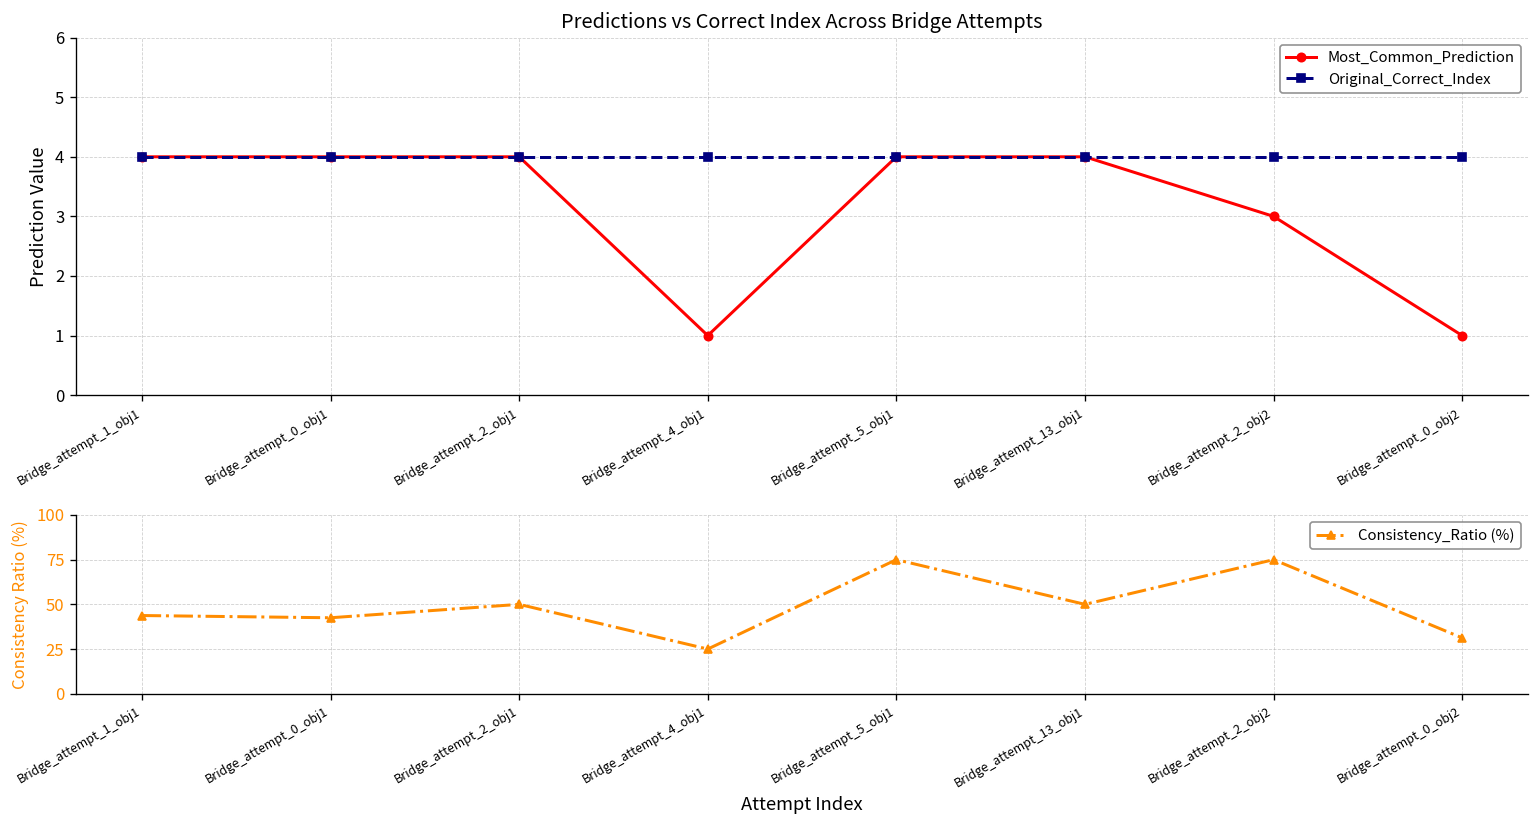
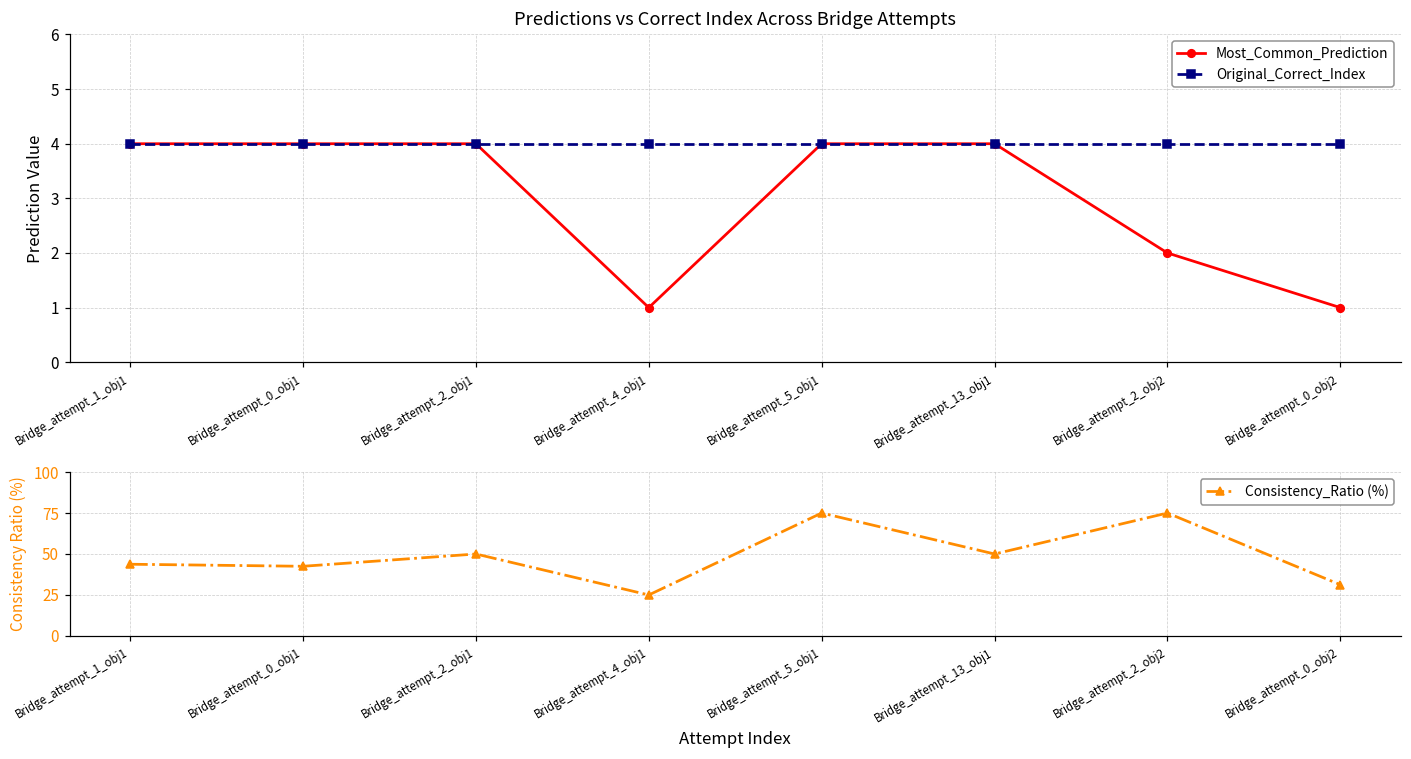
Predictions vs Correct Index Across Bridge Attempts, Most_Common_Prediction, Bridge_attempt_2_obj2: 3 -> 2
